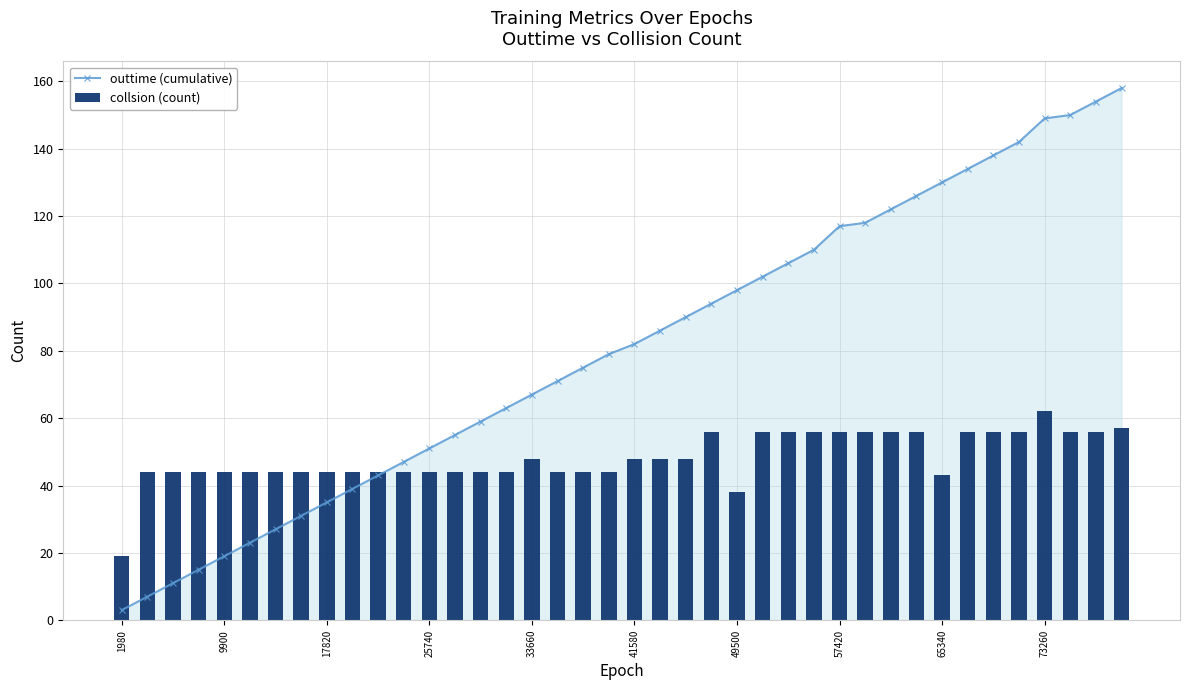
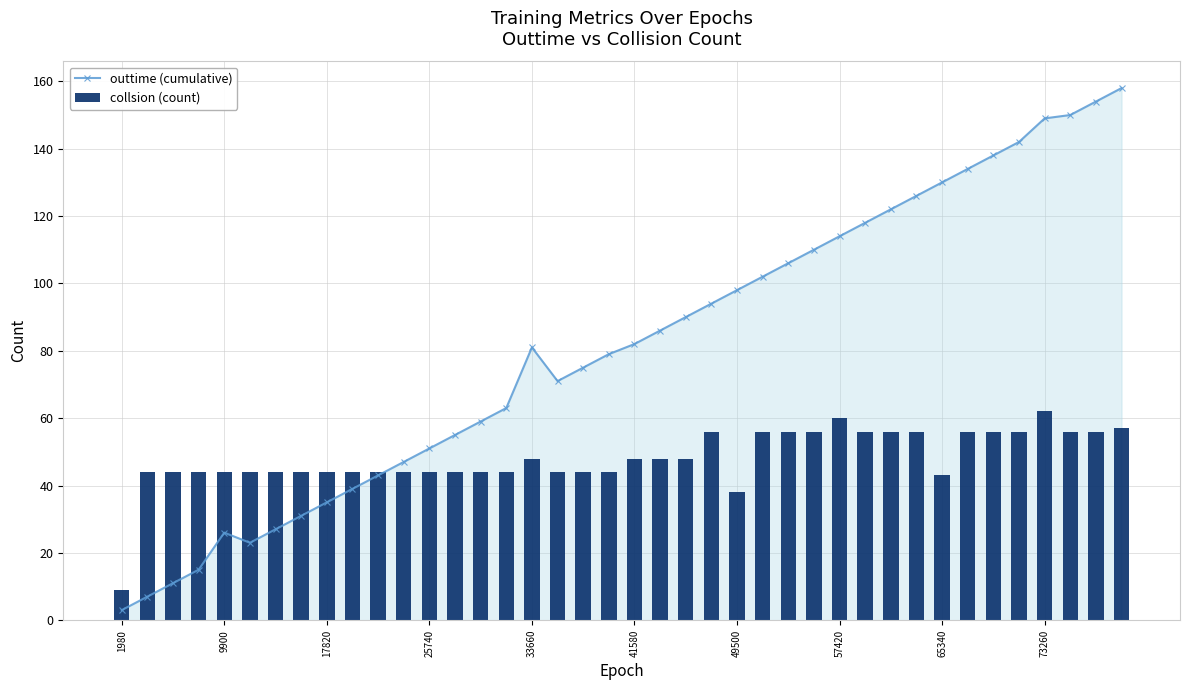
collsion (count), 1980: 19 -> 9
outtime (cumulative), 9900: 19 -> 26
outtime (cumulative), 33660: 67 -> 81
outtime (cumulative), 57420: 117 -> 114
collsion (count), 57420: 56 -> 60
